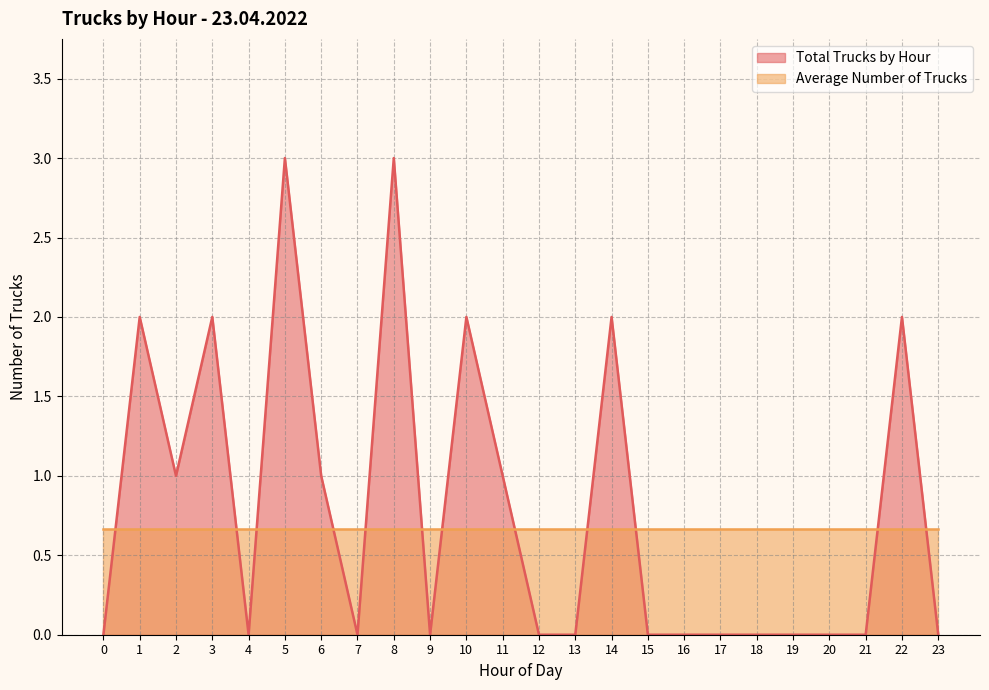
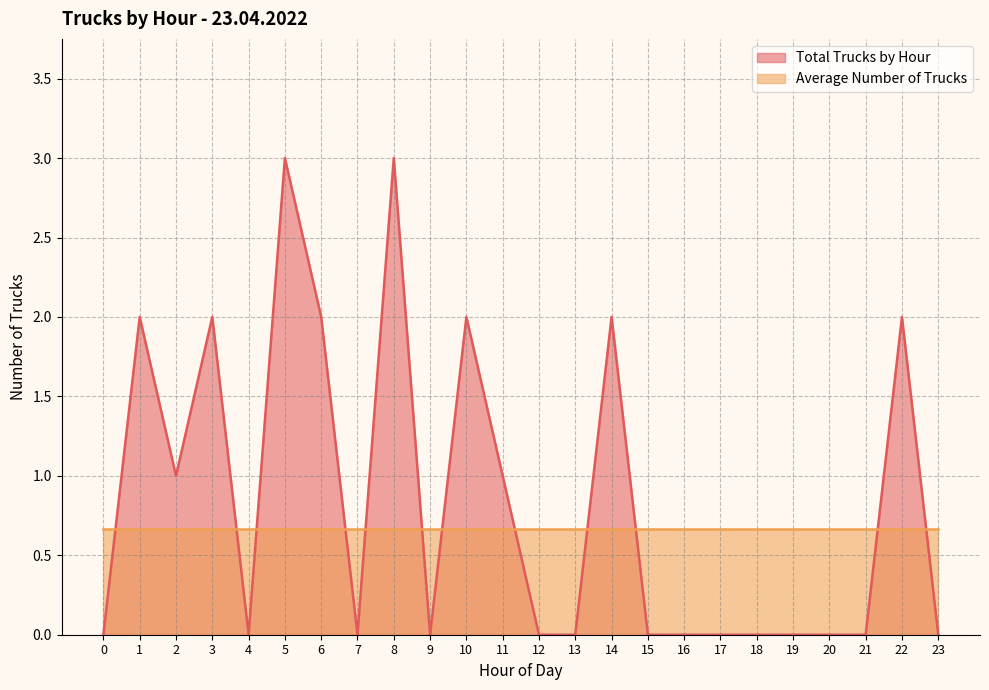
Total Trucks by Hour, 6: 1 -> 2
